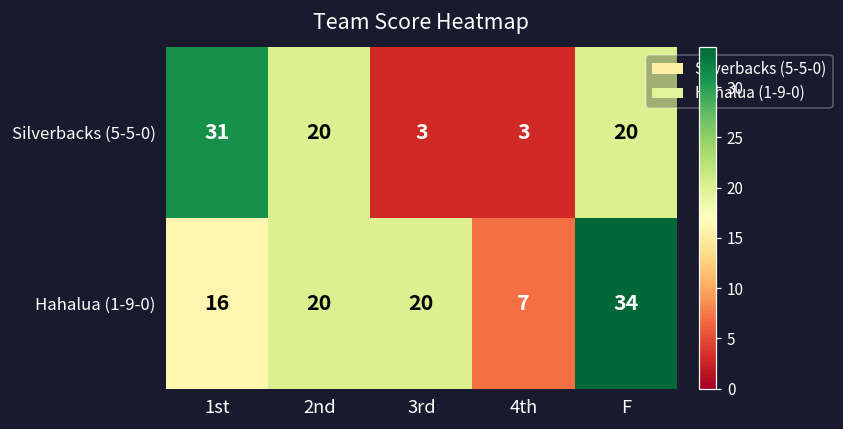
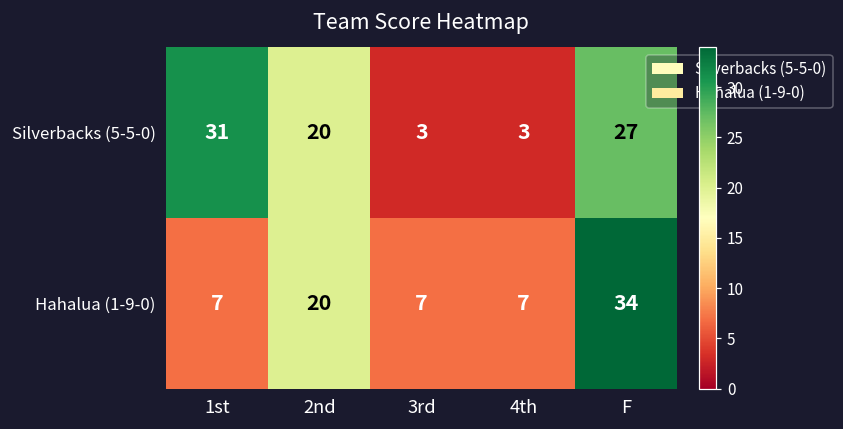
Silverbacks (5-5-0), F: 20 -> 27
Hahalua (1-9-0), 1st: 16 -> 7
Hahalua (1-9-0), 3rd: 20 -> 7
